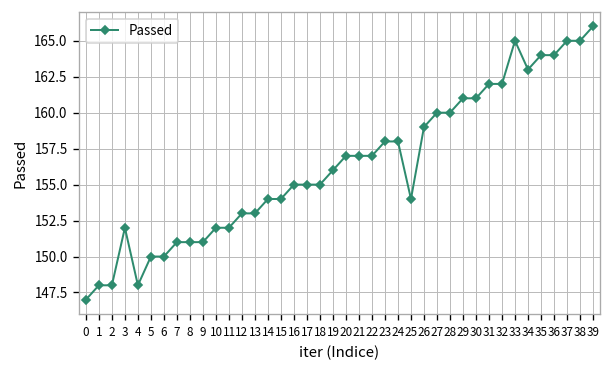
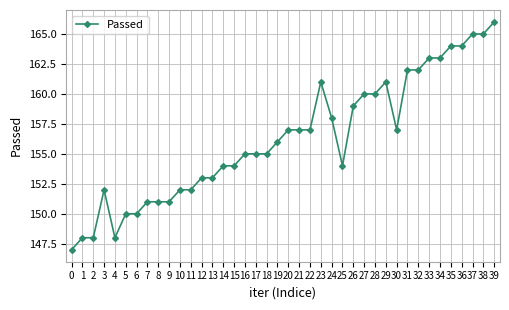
23: 158 -> 161
30: 161 -> 157
33: 165 -> 163
